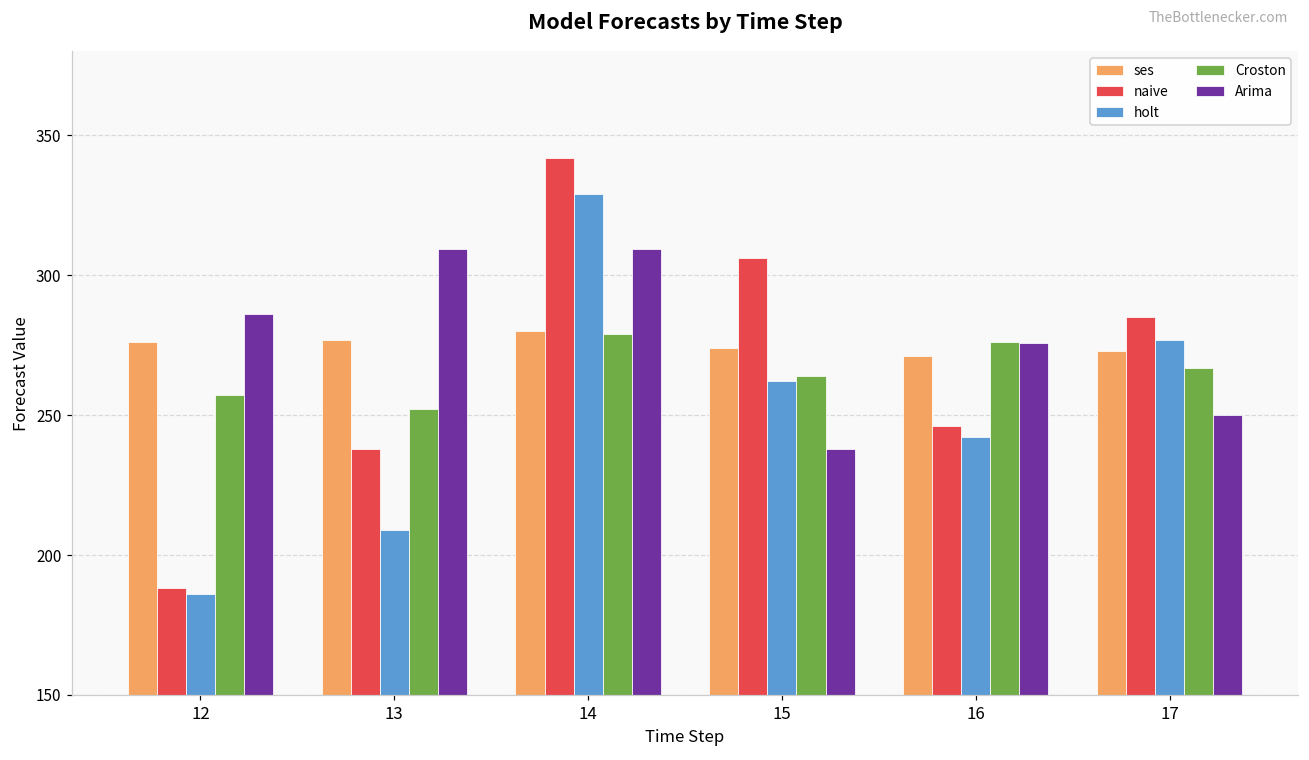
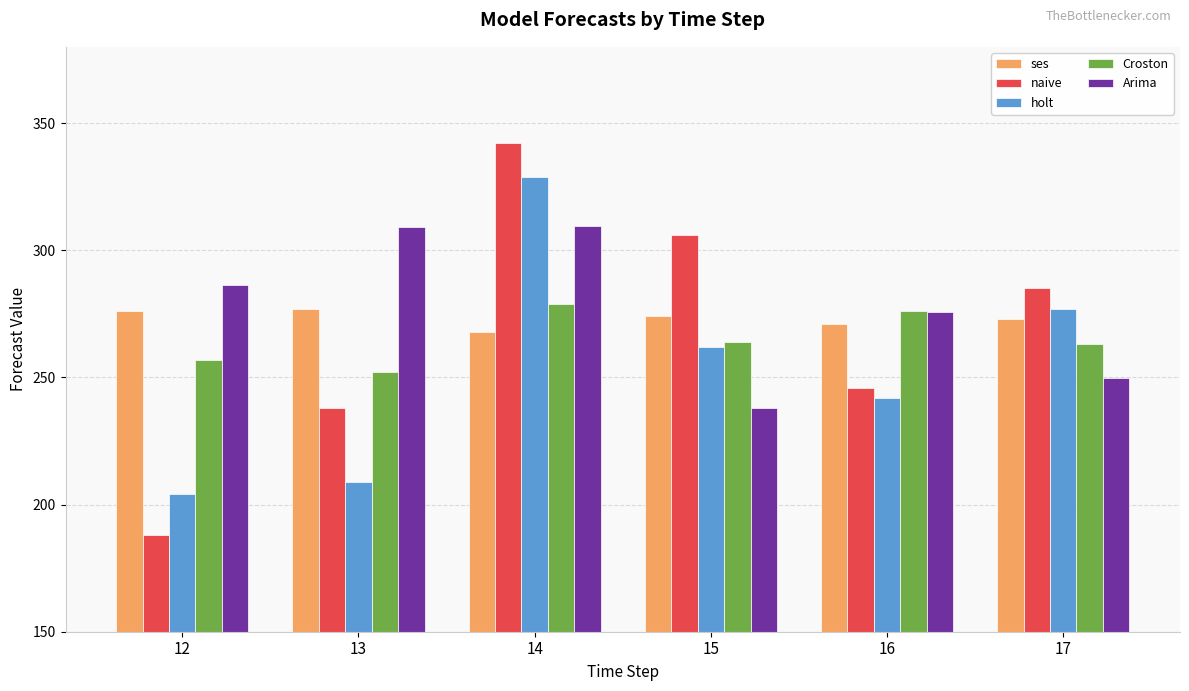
holt, 12: 186 -> 204
ses, 14: 280 -> 268
Croston, 17: 267 -> 263
